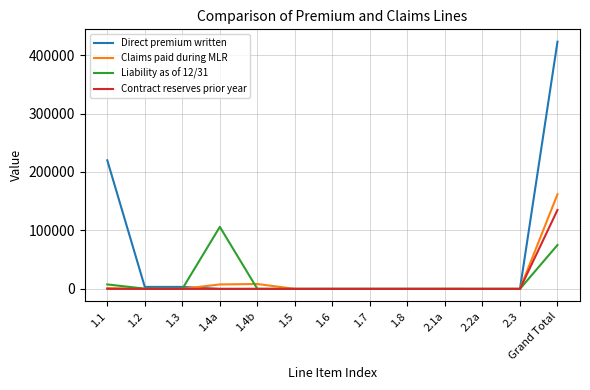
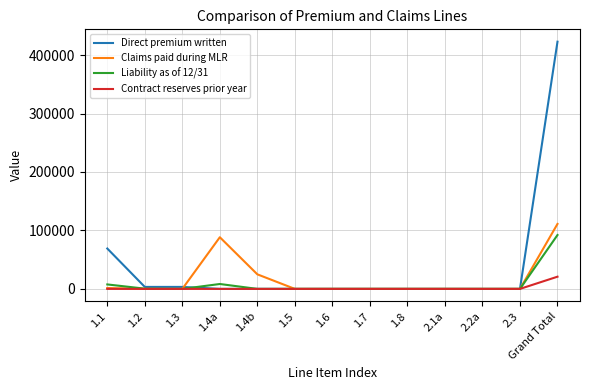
Direct premium written, 1.1: 220000 -> 70000
Claims paid during MLR, 1.4a: 10000 -> 90000
Liability as of 12/31, 1.4a: 110000 -> 10000
Claims paid during MLR, 1.4b: 10000 -> 20000
Claims paid during MLR, Grand Total: 160000 -> 110000
Liability as of 12/31, Grand Total: 80000 -> 90000
Contract reserves prior year, Grand Total: 130000 -> 20000
